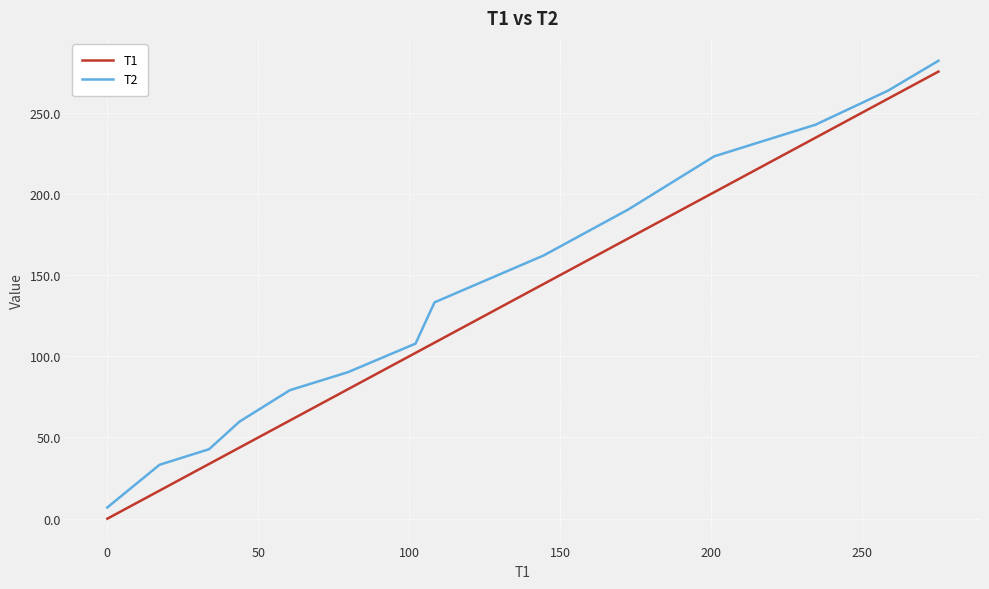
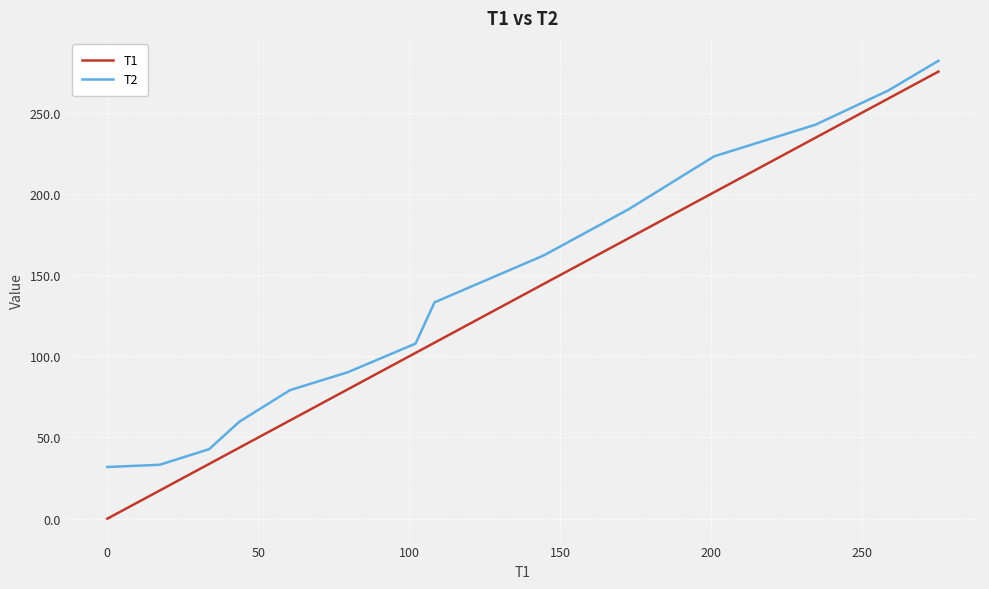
T2, 0: 7 -> 32
